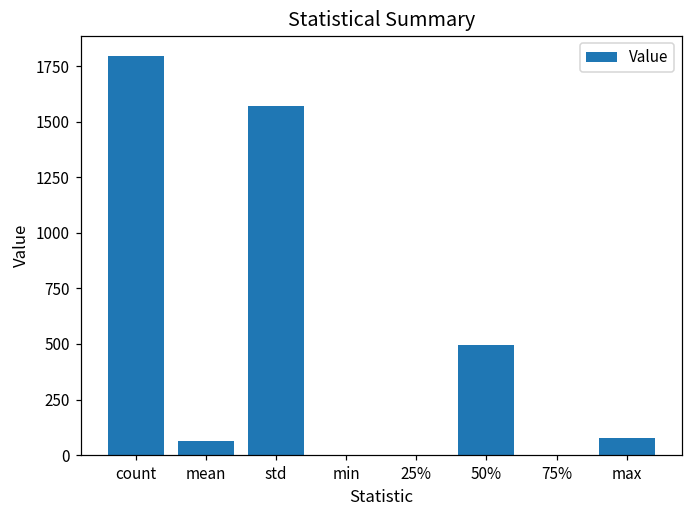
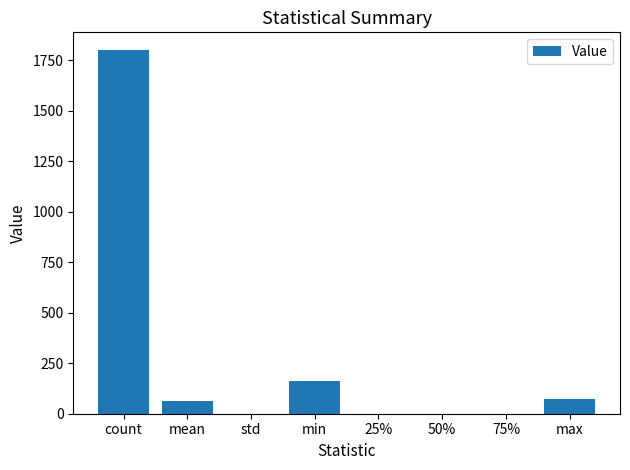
std: 1570 -> 0
min: 0 -> 160
50%: 500 -> 0
